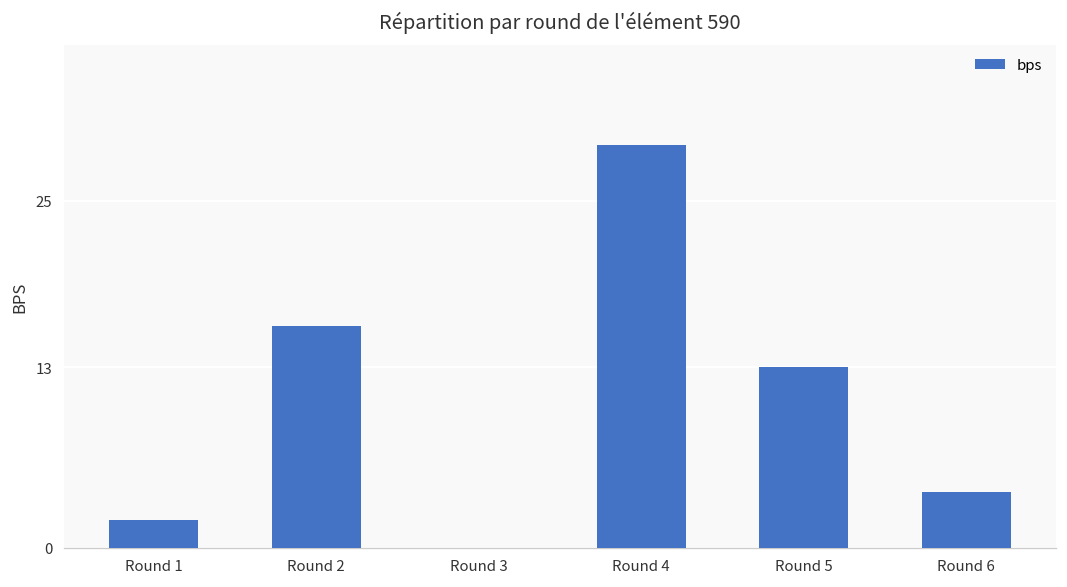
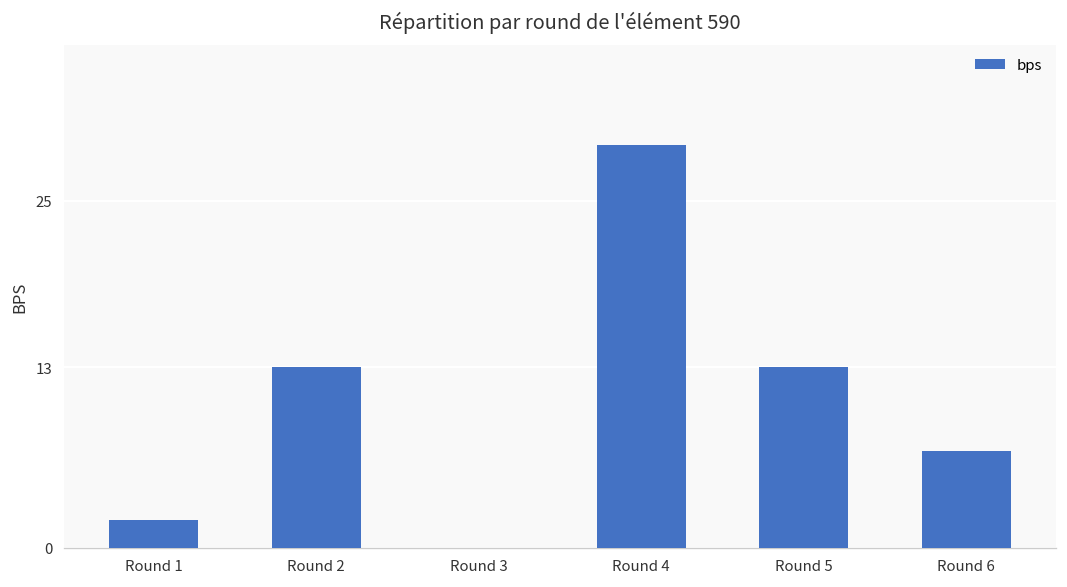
Round 2: 16 -> 13
Round 6: 4 -> 7
